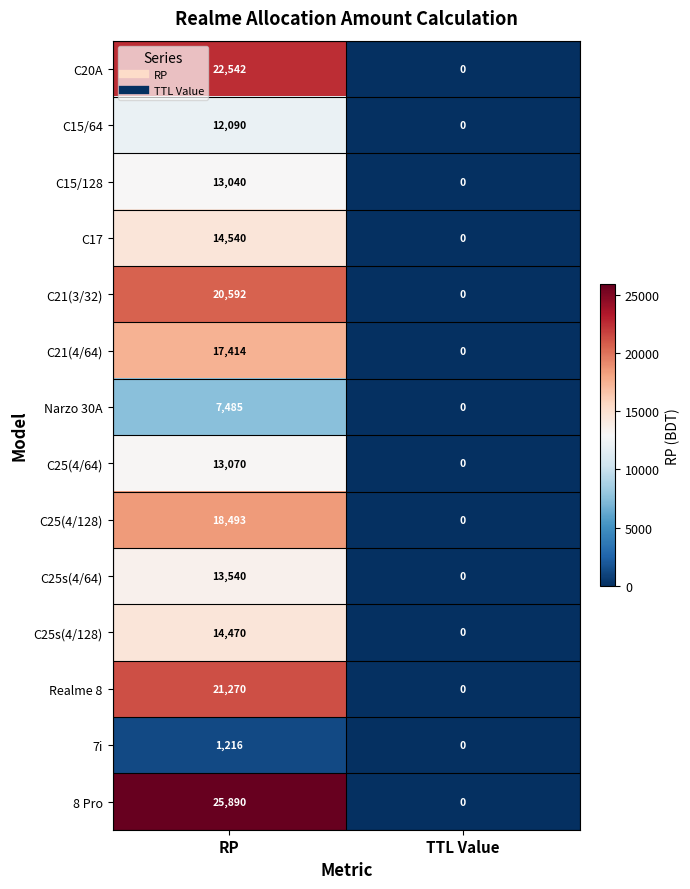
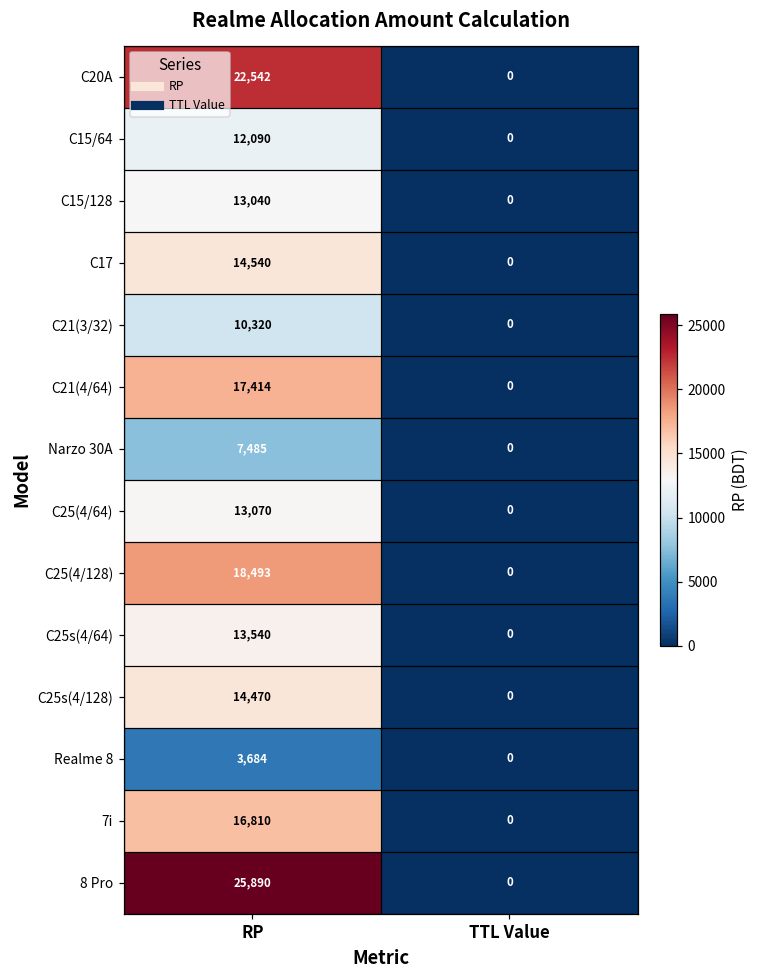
C21(3/32), RP: 20,592 -> 10,320
Realme 8, RP: 21,270 -> 3,684
7i, RP: 1,216 -> 16,810
